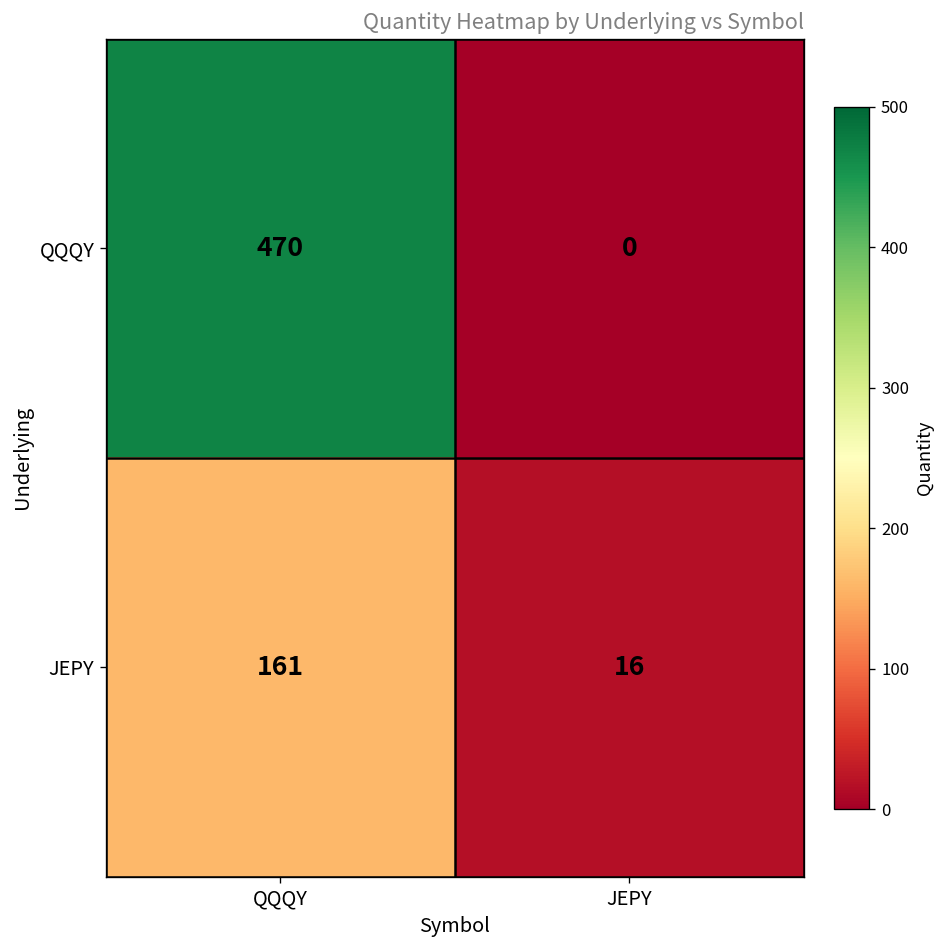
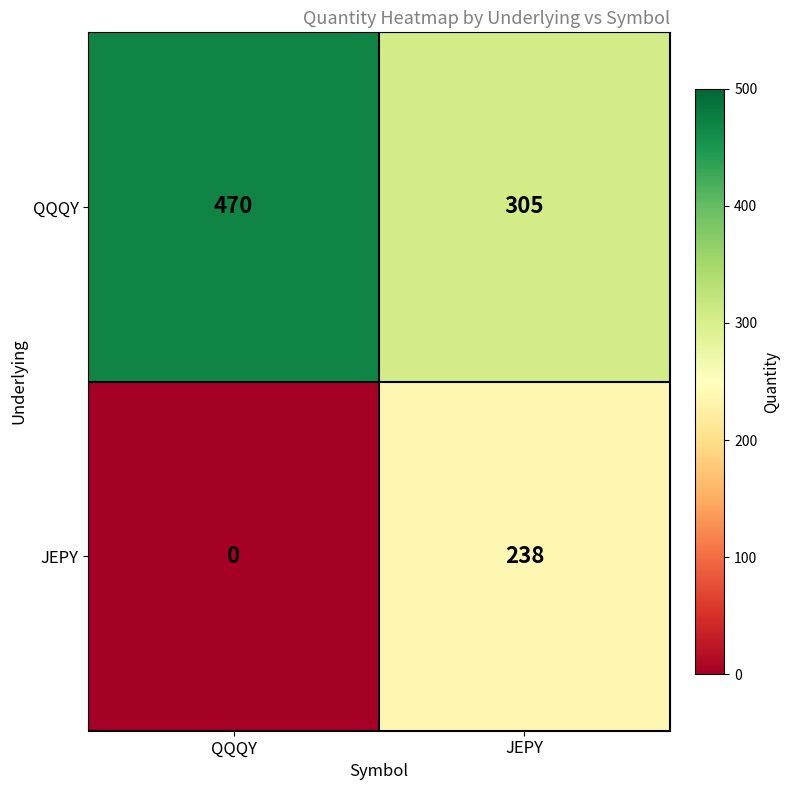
QQQY, JEPY: 0 -> 305
JEPY, QQQY: 161 -> 0
JEPY, JEPY: 16 -> 238
